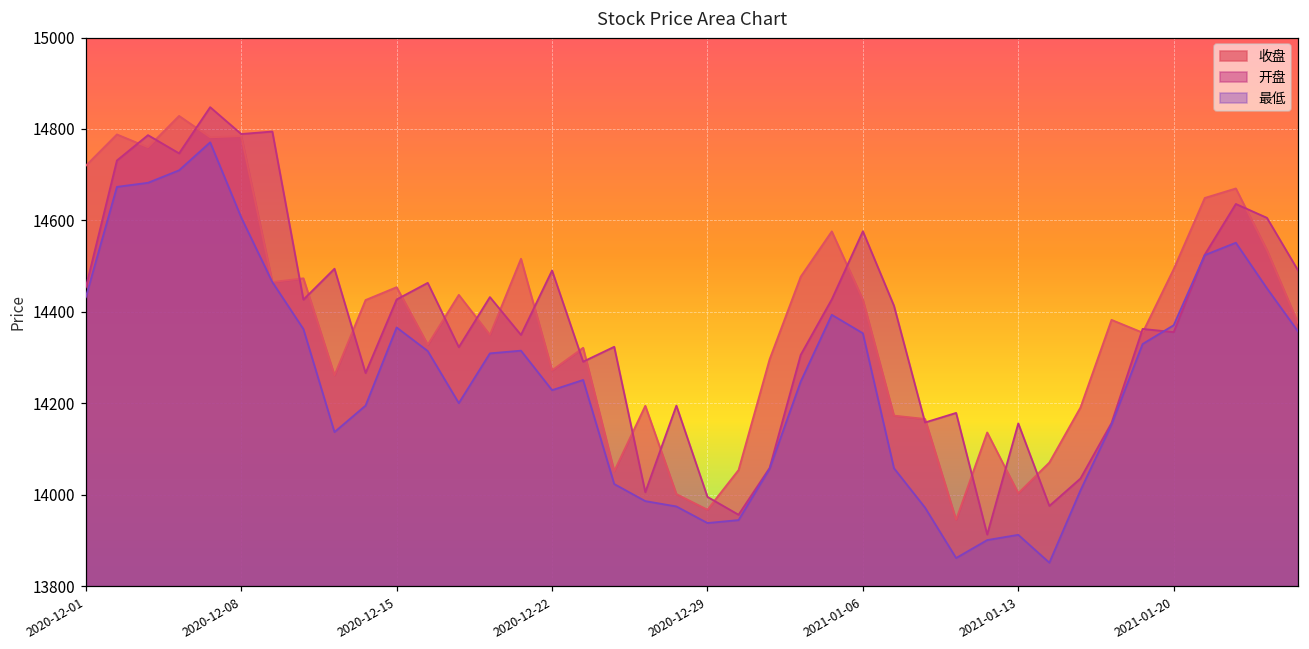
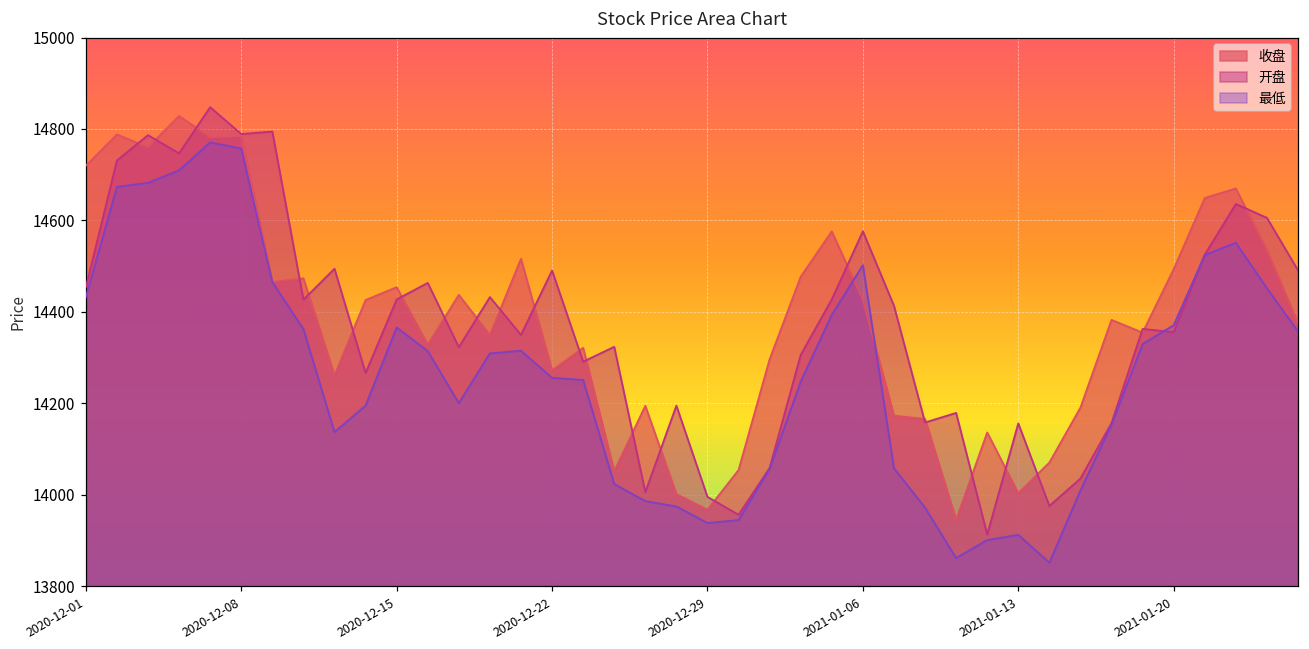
最低, 2020-12-08: 14610 -> 14760
最低, 2020-12-22: 14230 -> 14260
最低, 2021-01-06: 14350 -> 14500
